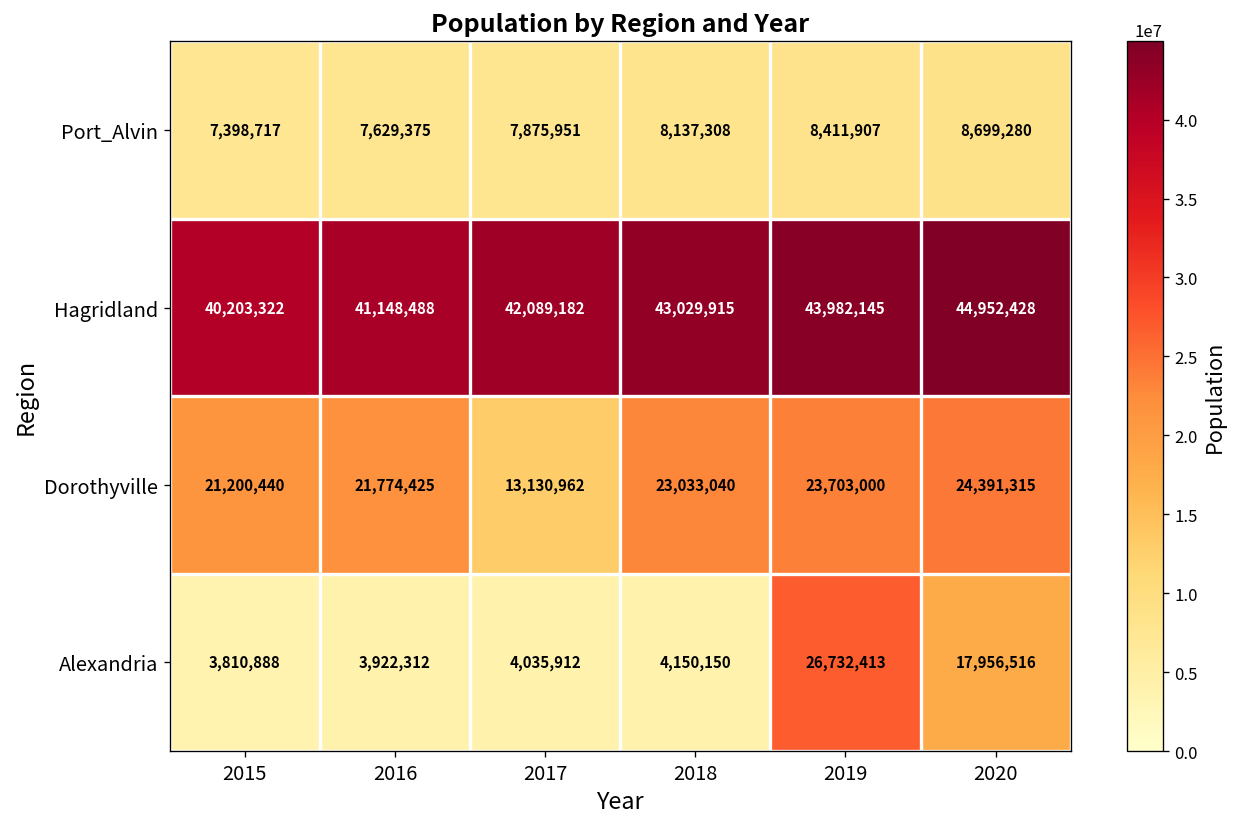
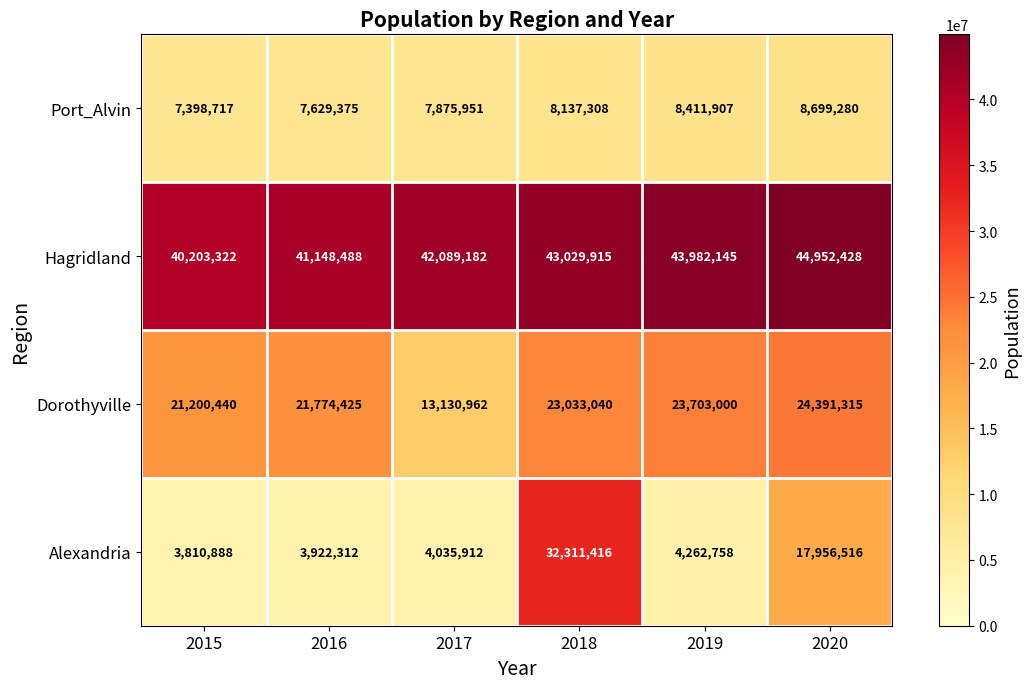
Alexandria, 2018: 4,150,150 -> 32,311,416
Alexandria, 2019: 26,732,413 -> 4,262,758
